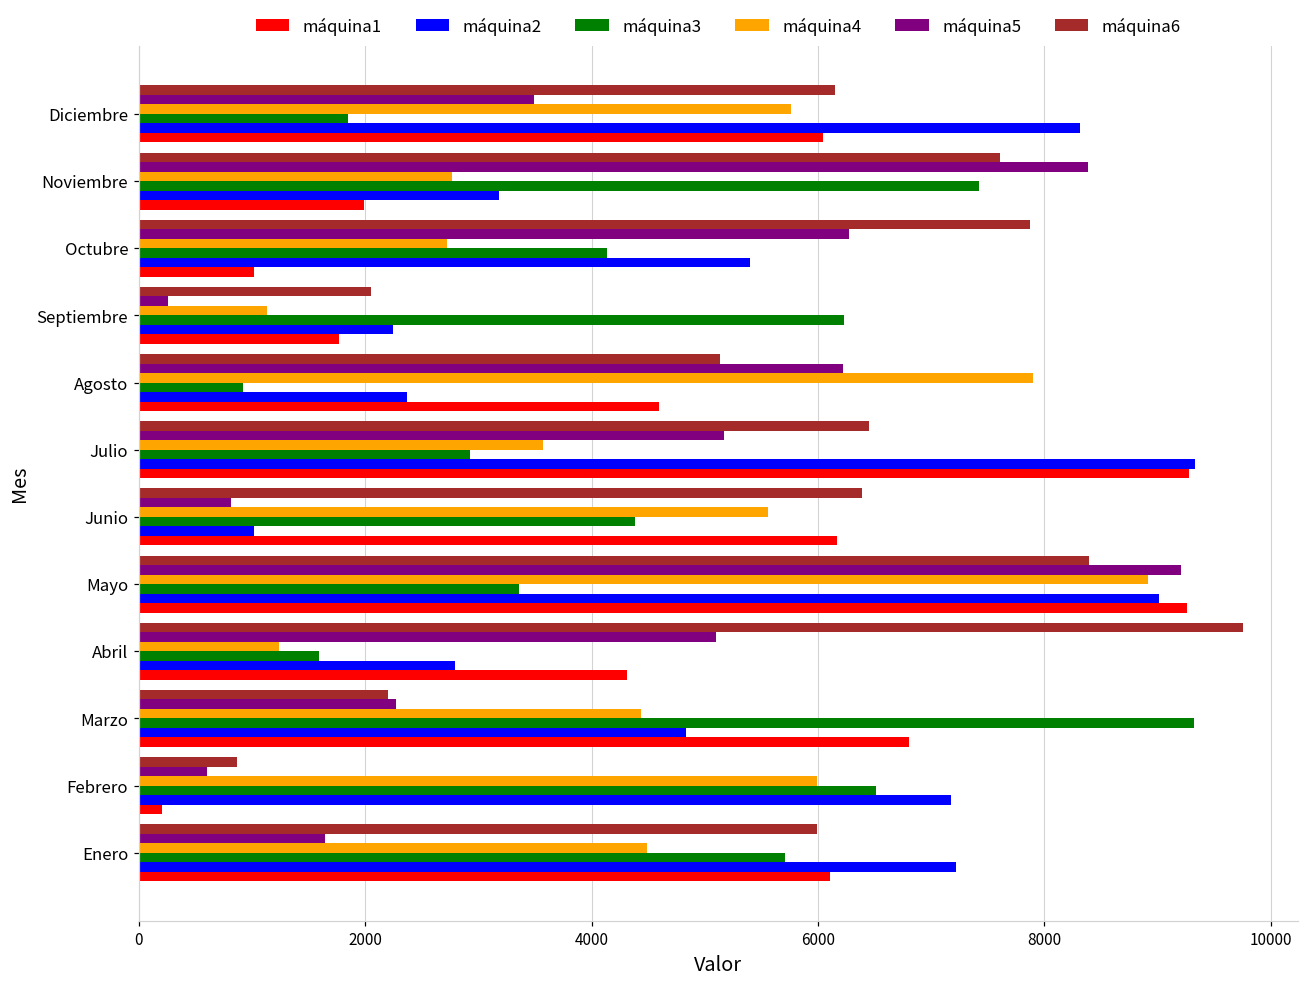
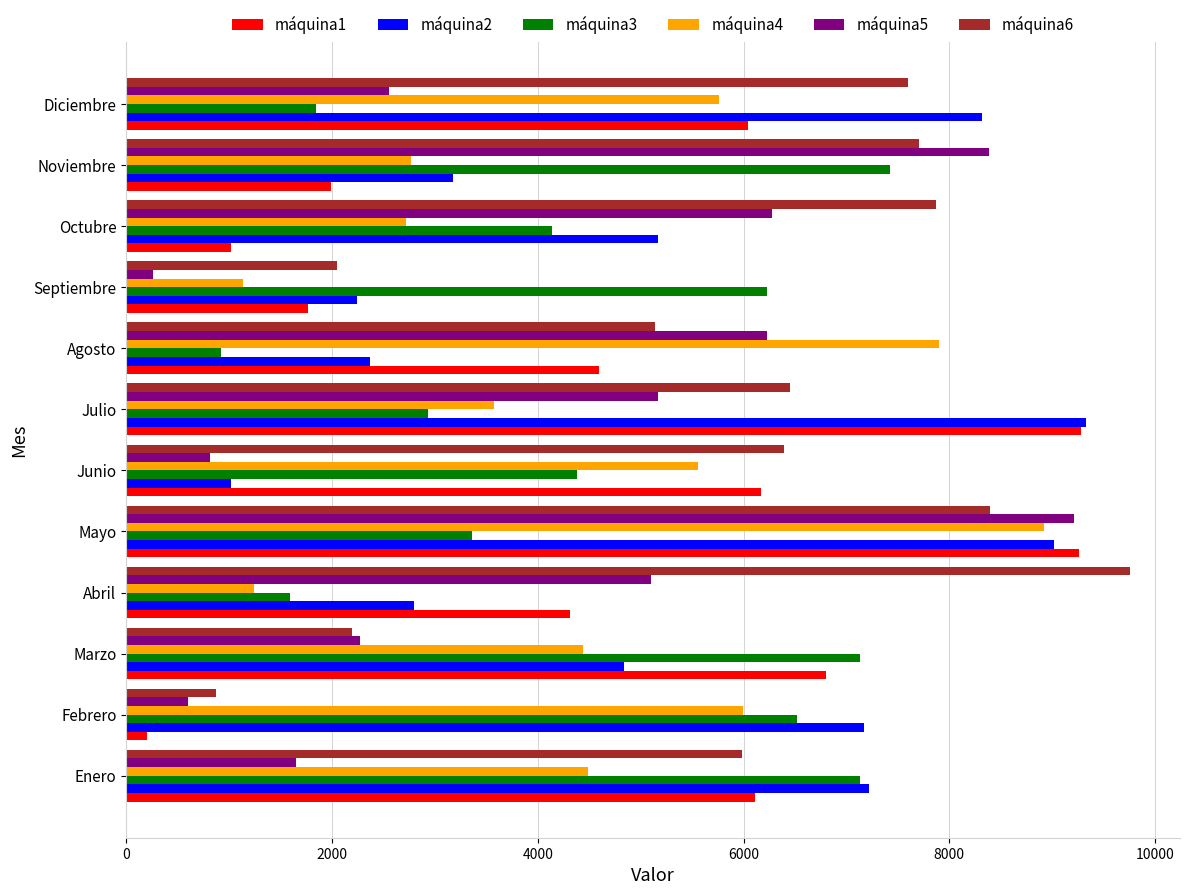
máquina6, Diciembre: 6150 -> 7600
máquina5, Diciembre: 3490 -> 2550
máquina6, Noviembre: 7610 -> 7710
máquina2, Octubre: 5400 -> 5170
máquina3, Marzo: 9320 -> 7130
máquina3, Enero: 5710 -> 7140
